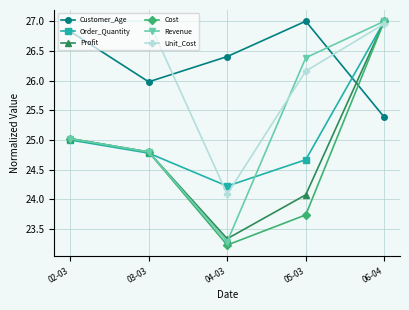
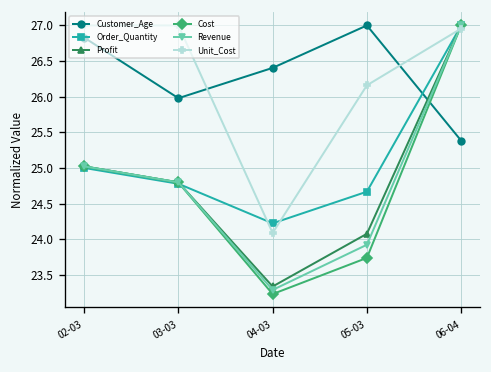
Revenue, 05-03: 26.4 -> 23.9
